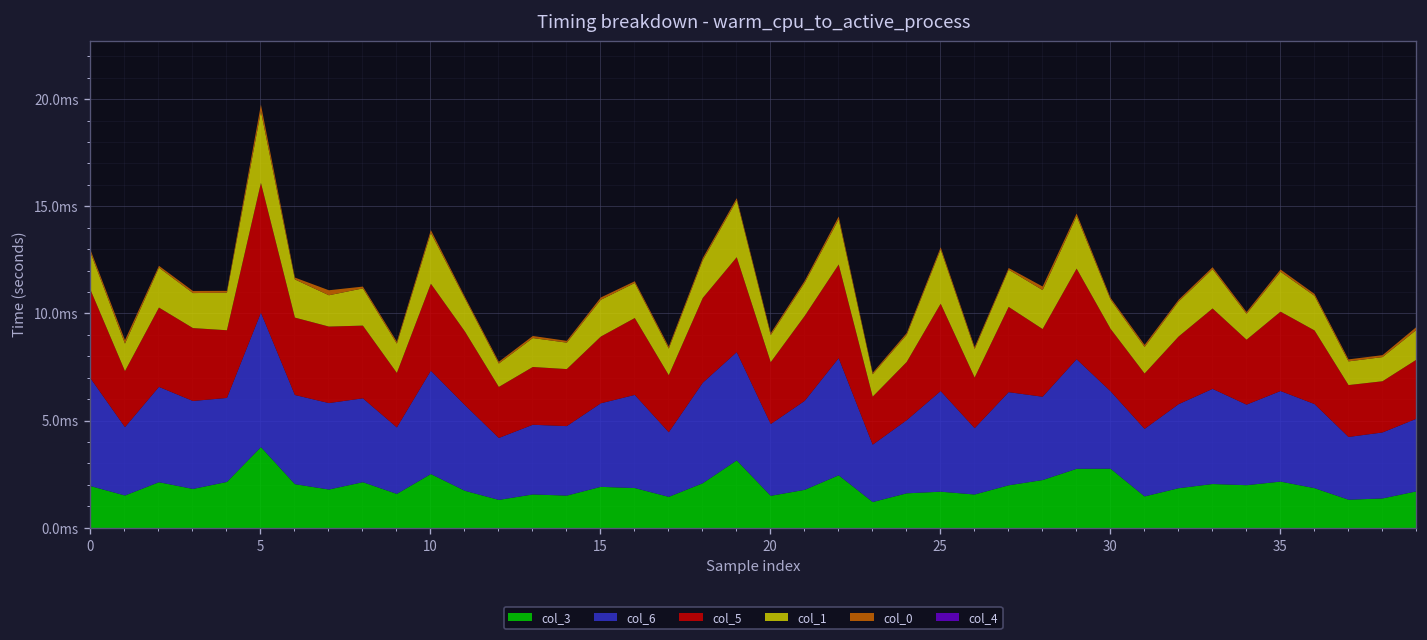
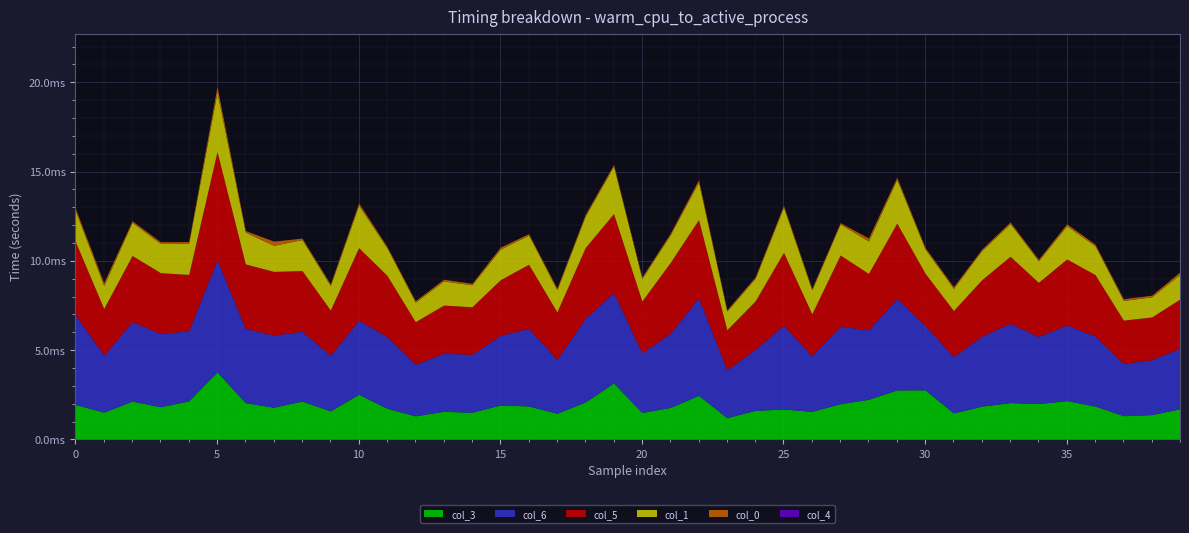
col_6, 10: 4.8ms -> 4.2ms
